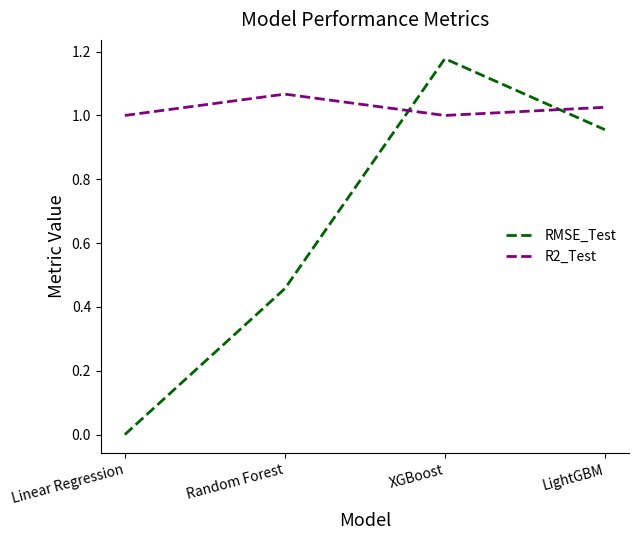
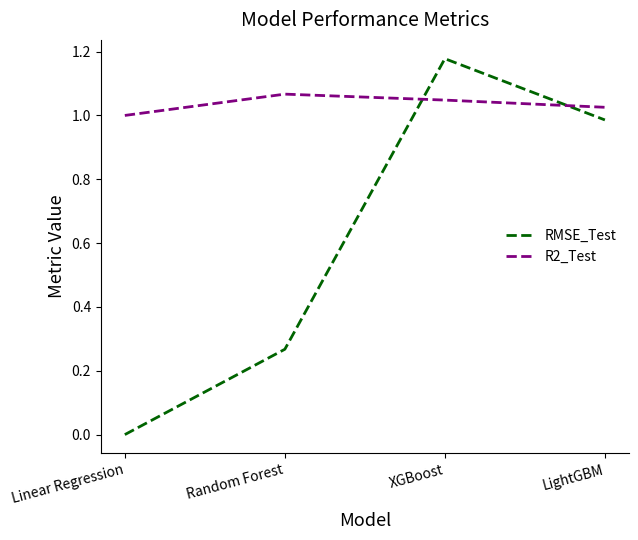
RMSE_Test, Random Forest: 0.46 -> 0.27
R2_Test, XGBoost: 1.00 -> 1.05
RMSE_Test, LightGBM: 0.96 -> 0.99
